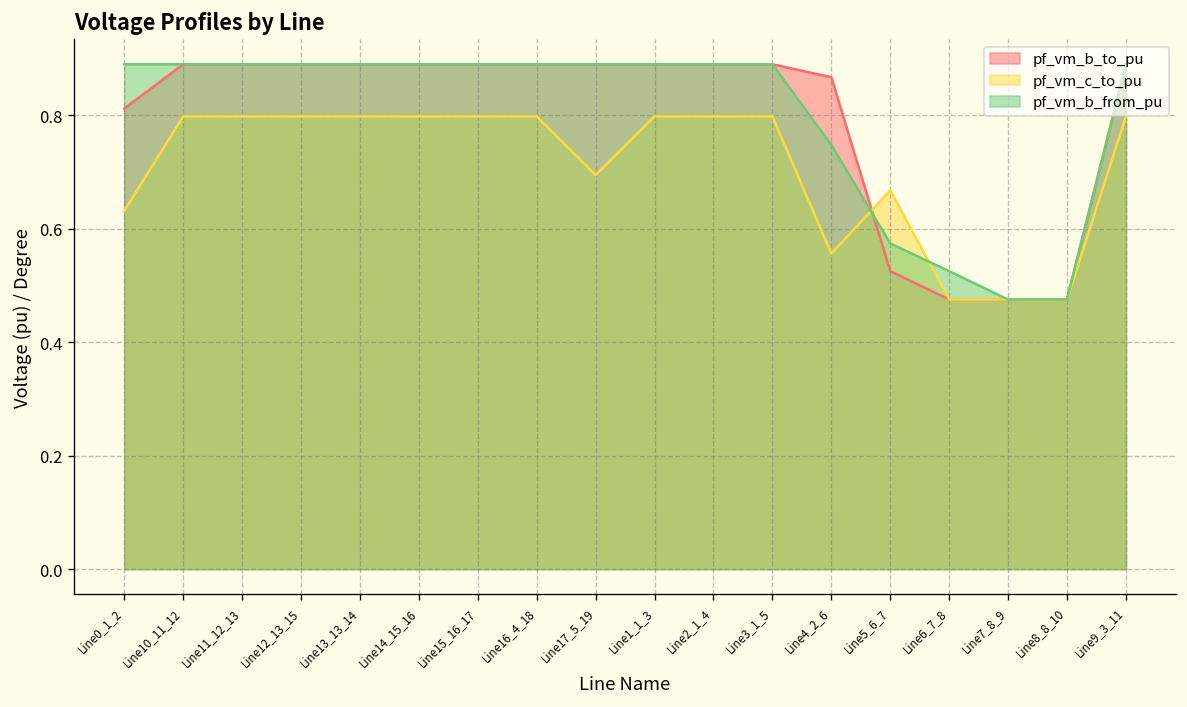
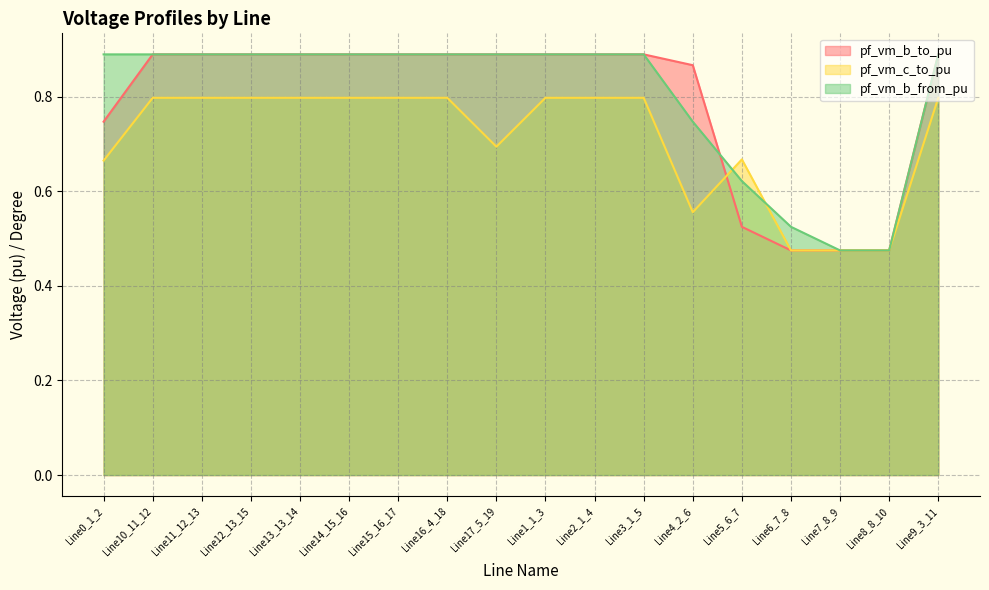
pf_vm_b_to_pu, Line0_1_2: 0.81 -> 0.75
pf_vm_c_to_pu, Line0_1_2: 0.63 -> 0.66
pf_vm_b_from_pu, Line5_6_7: 0.57 -> 0.62
